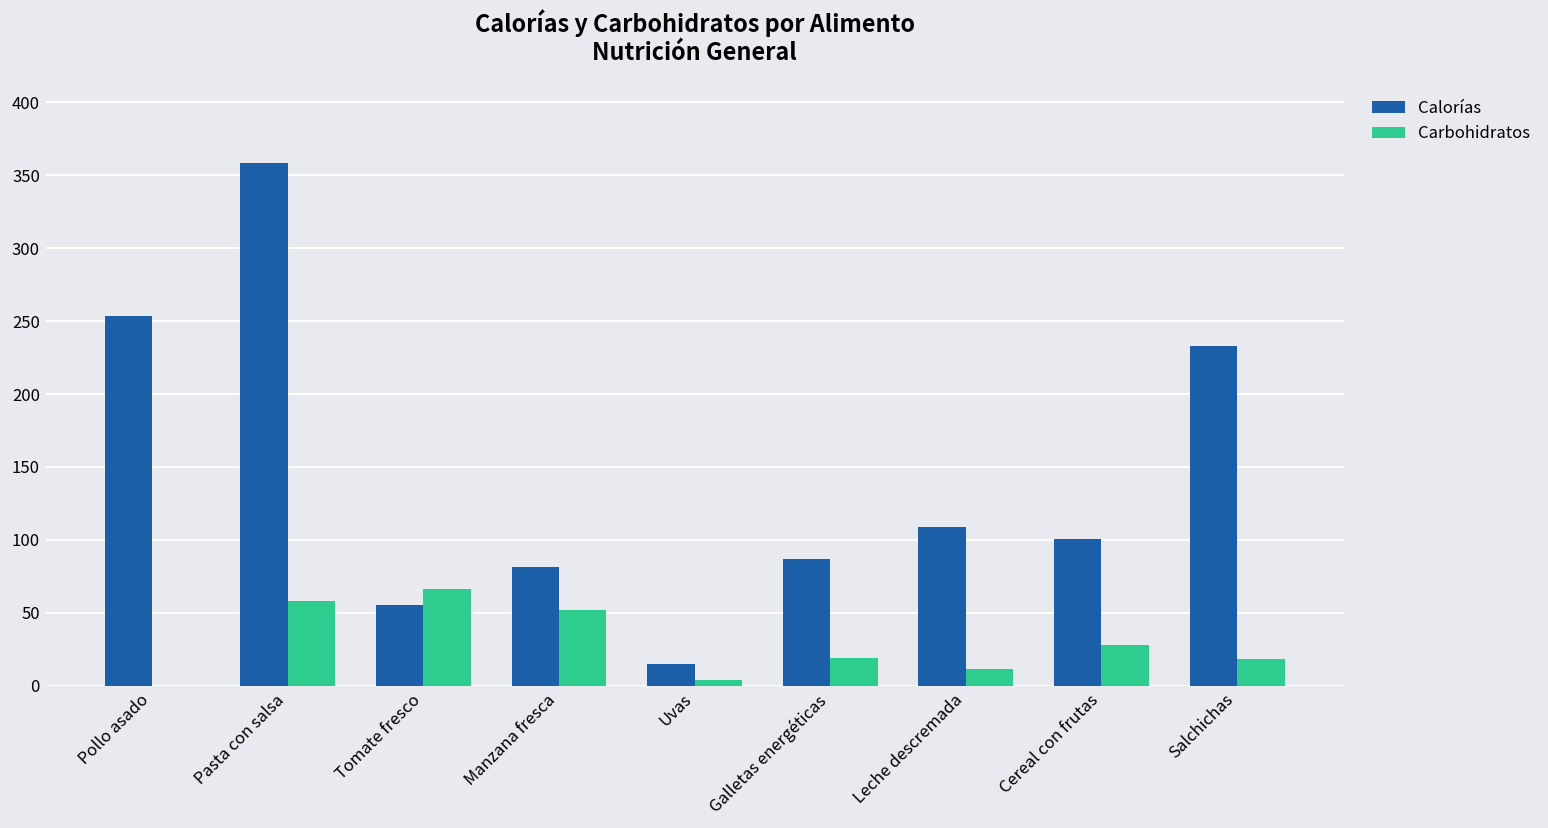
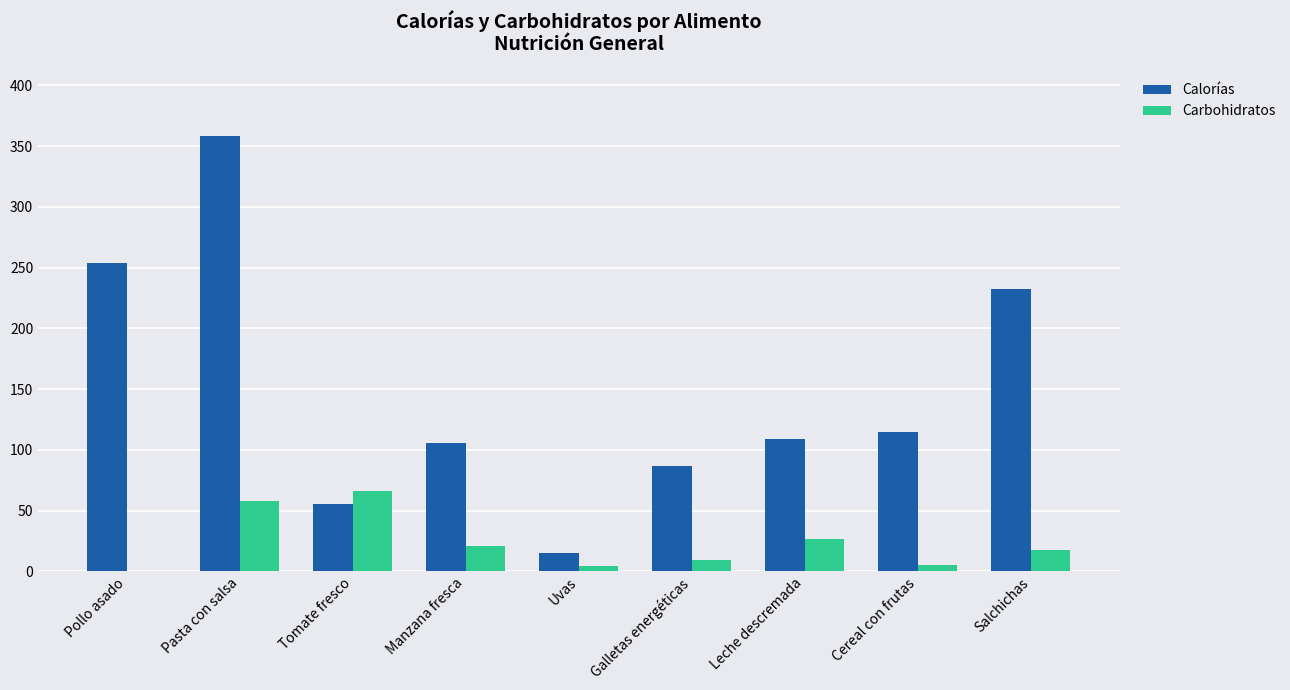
Calorías, Manzana fresca: 81 -> 105
Carbohidratos, Manzana fresca: 52 -> 21
Carbohidratos, Galletas energéticas: 19 -> 9
Carbohidratos, Leche descremada: 12 -> 26
Calorías, Cereal con frutas: 101 -> 115
Carbohidratos, Cereal con frutas: 28 -> 5
